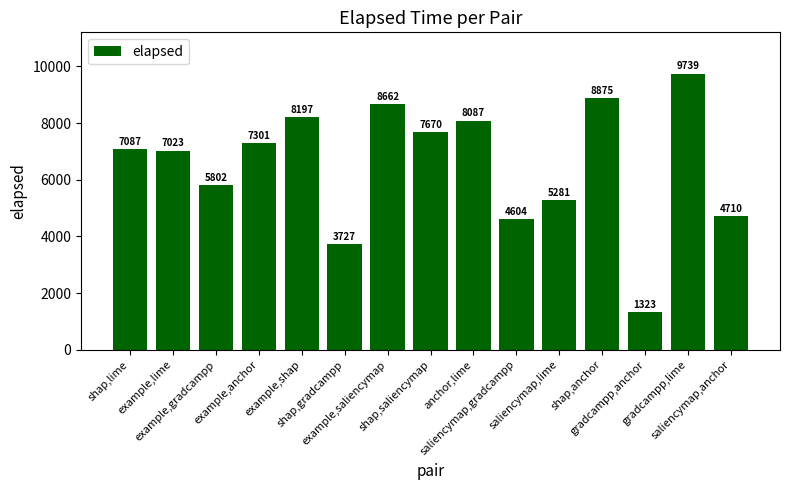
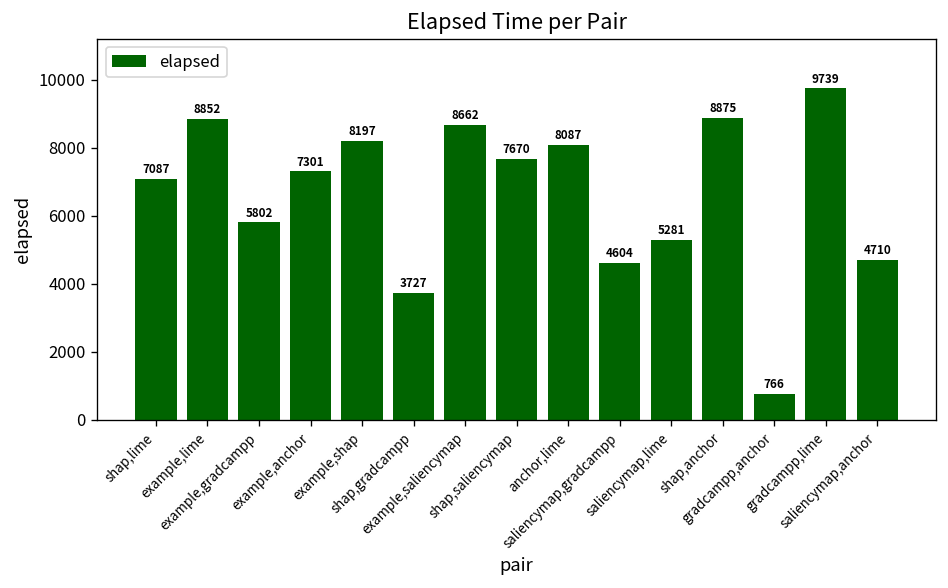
example,lime: 7023 -> 8852
gradcampp,anchor: 1323 -> 766
